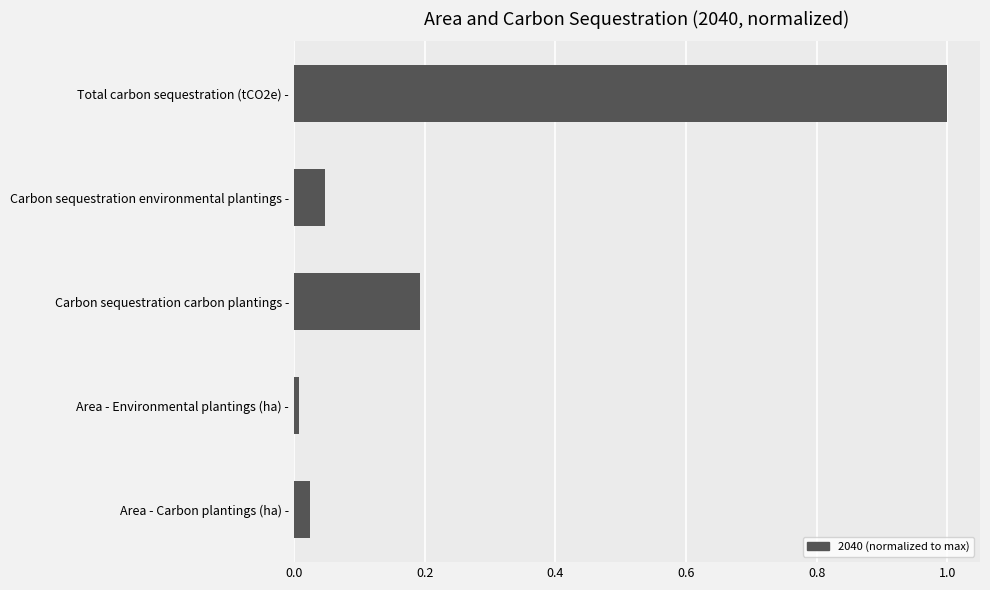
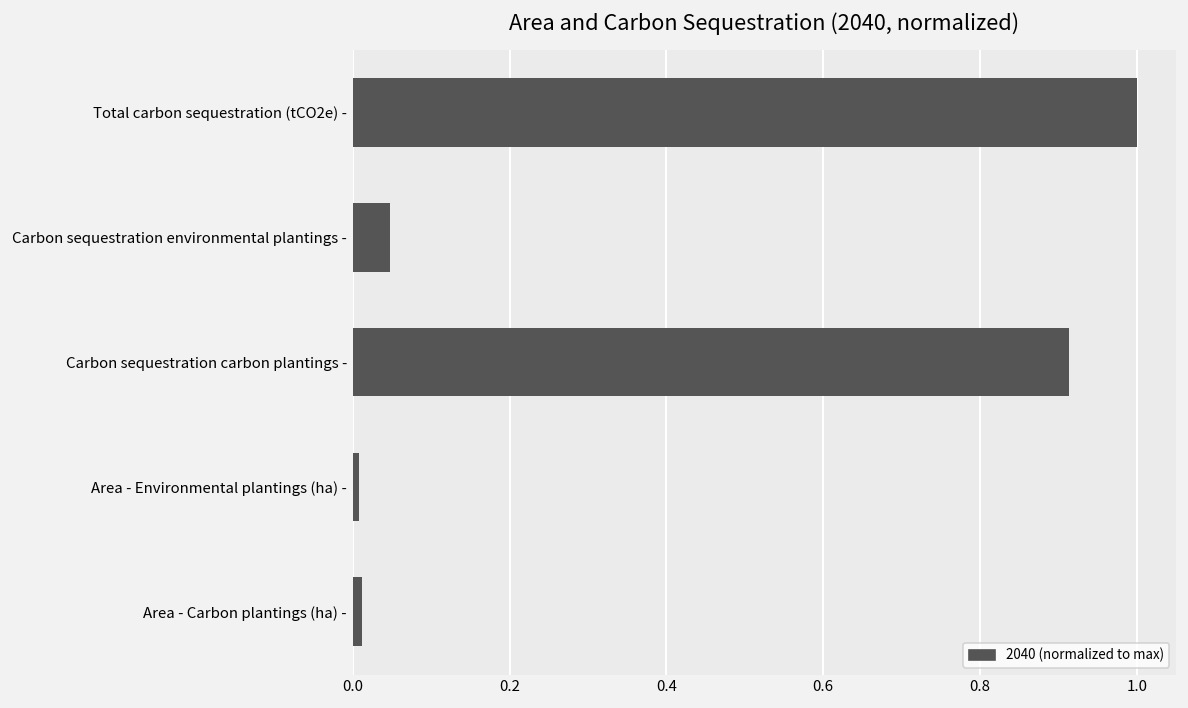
Carbon sequestration carbon plantings -: 0.19 -> 0.91
Area - Carbon plantings (ha) -: 0.03 -> 0.01
